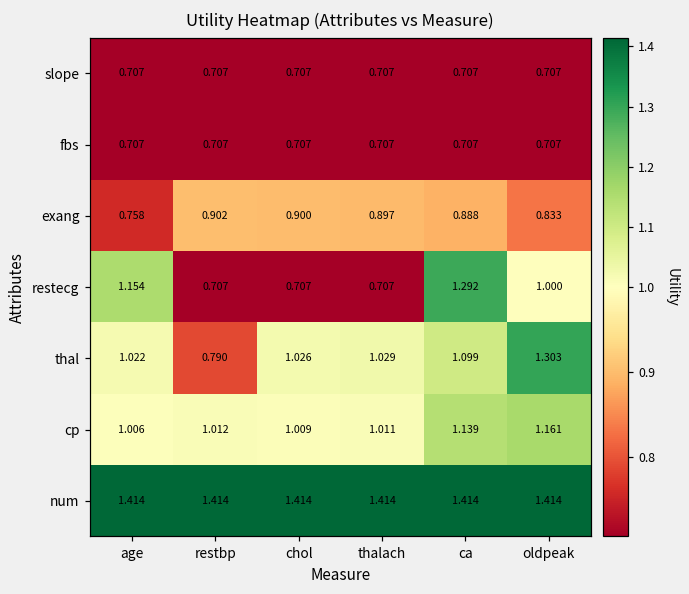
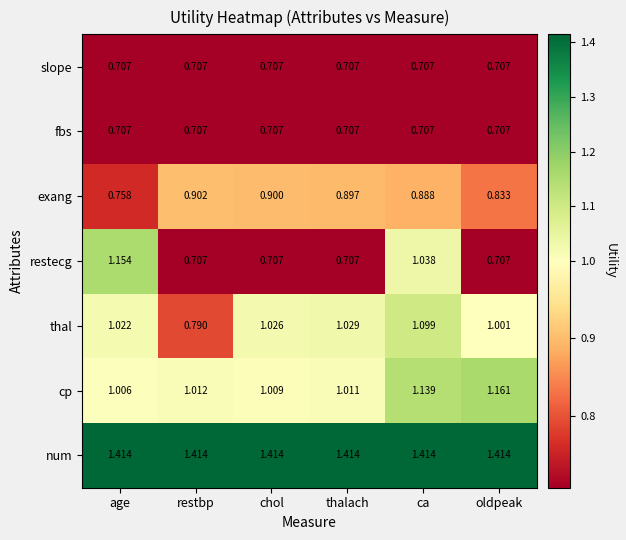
restecg, ca: 1.292 -> 1.038
restecg, oldpeak: 1.000 -> 0.707
thal, oldpeak: 1.303 -> 1.001
